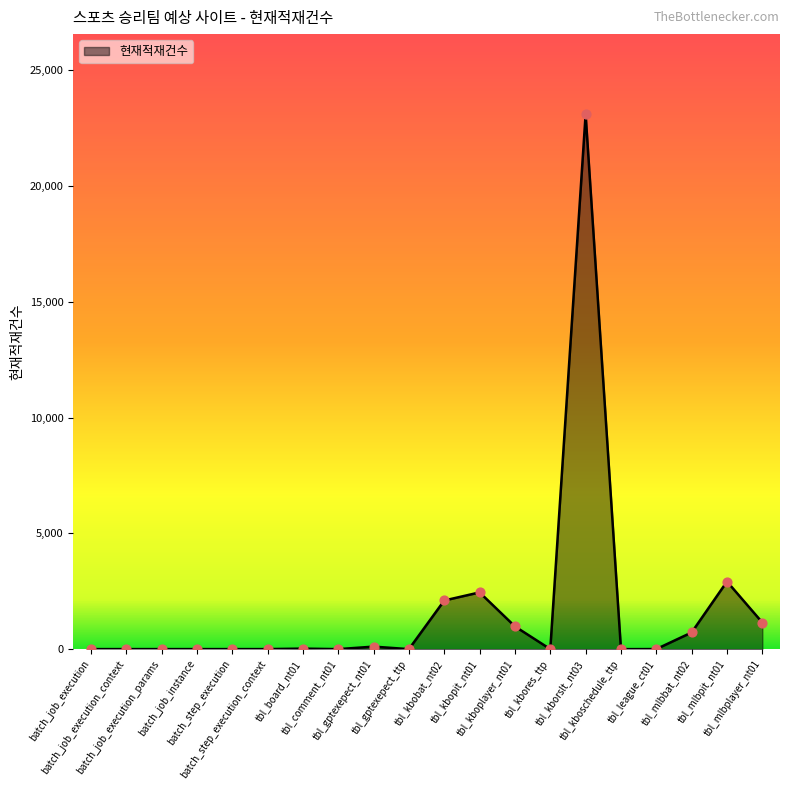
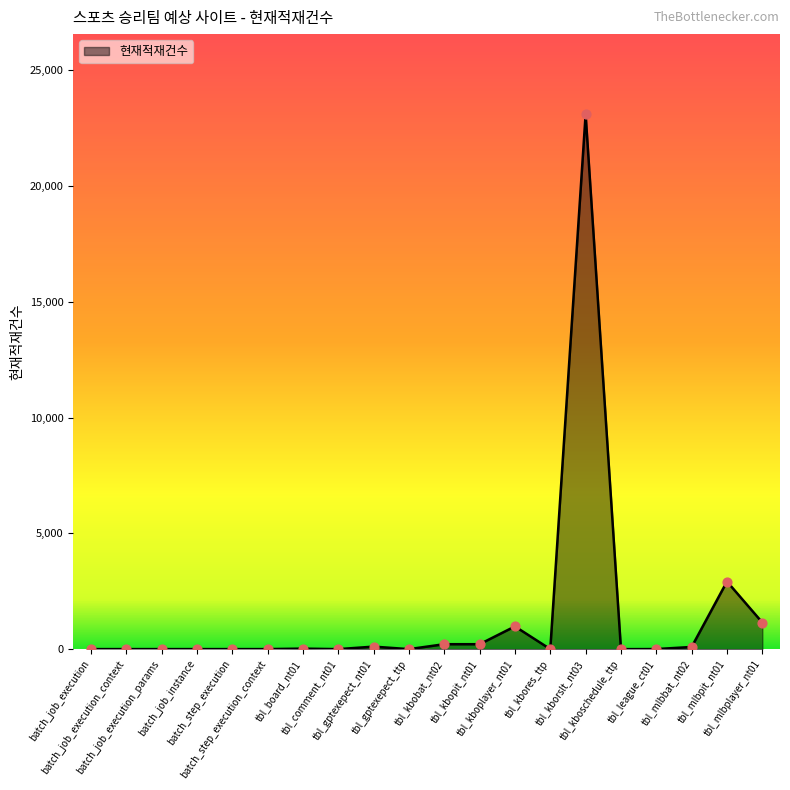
tbl_kbobat_nt02: 2,100 -> 200
tbl_kbopit_nt01: 2,500 -> 200
tbl_mlbbat_nt02: 700 -> 100
